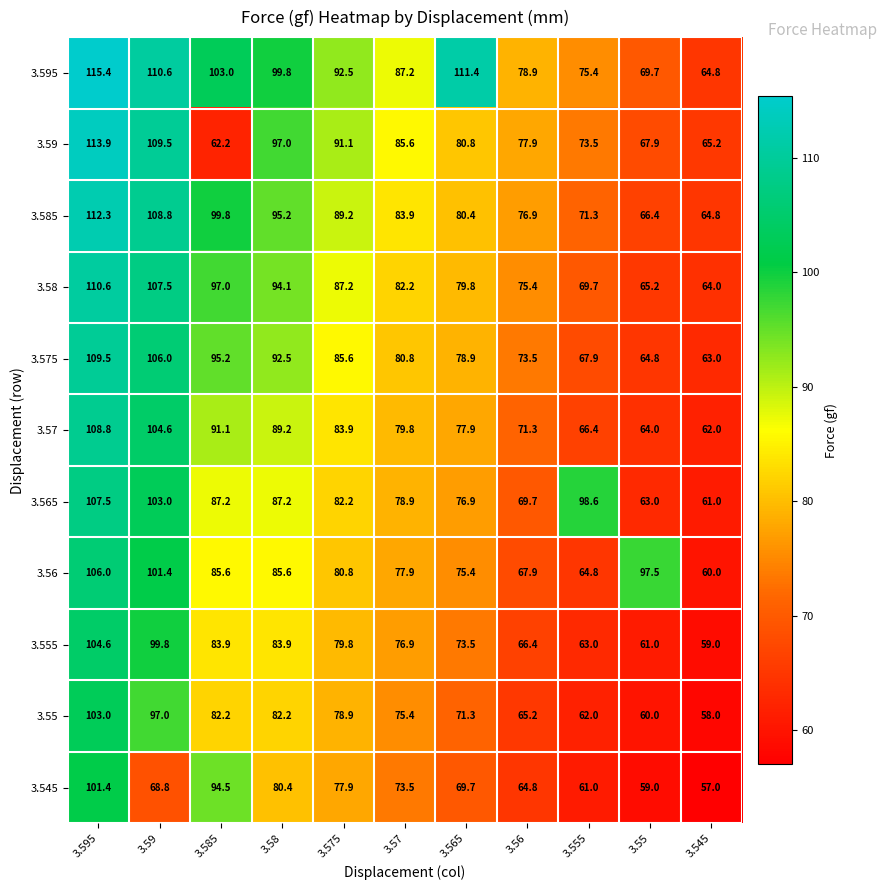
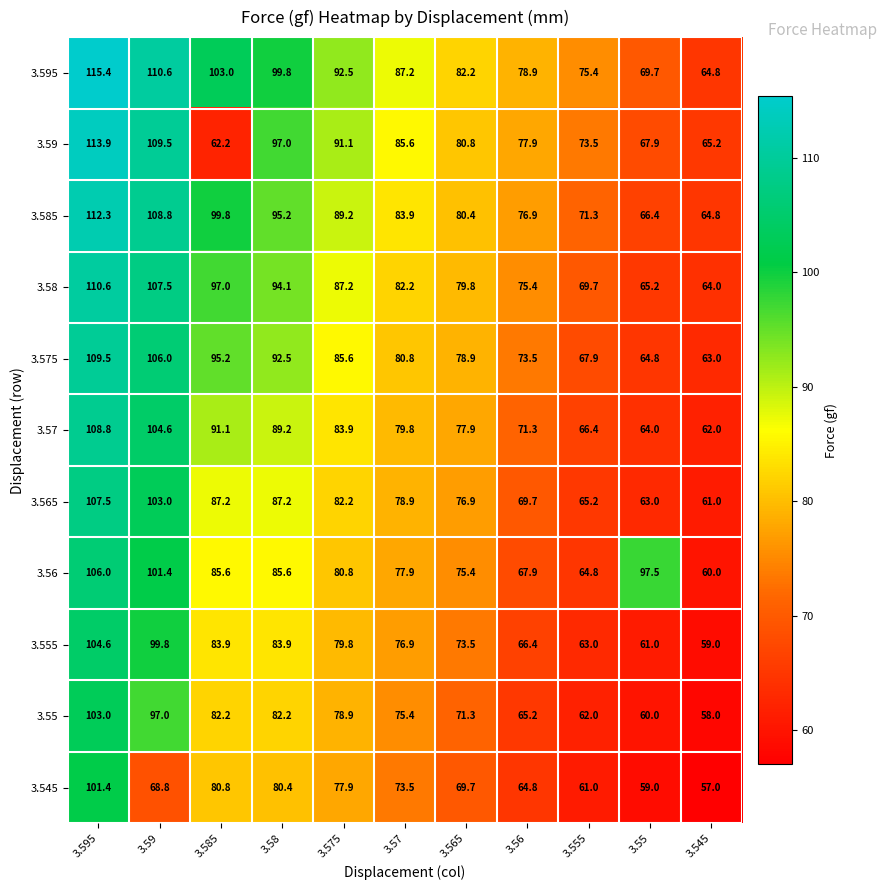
3.595, 3.565: 111.4 -> 82.2
3.565, 3.555: 98.6 -> 65.2
3.545, 3.585: 94.5 -> 80.8
